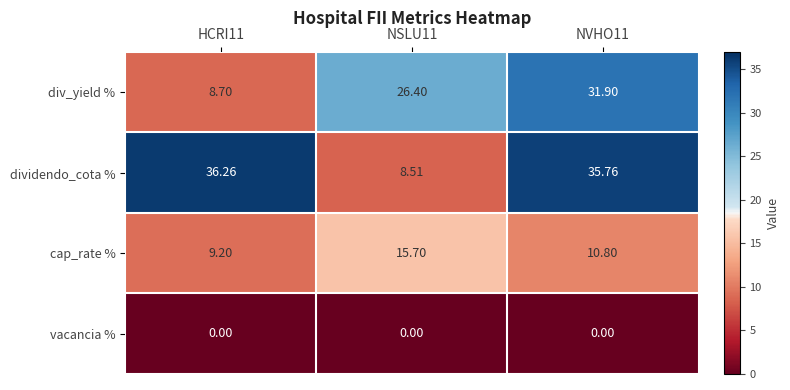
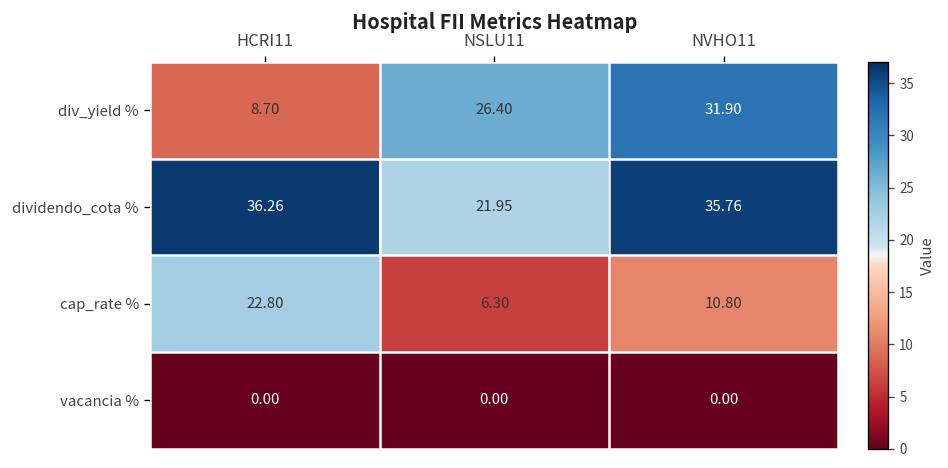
dividendo_cota %, NSLU11: 8.51 -> 21.95
cap_rate %, HCRI11: 9.20 -> 22.80
cap_rate %, NSLU11: 15.70 -> 6.30
